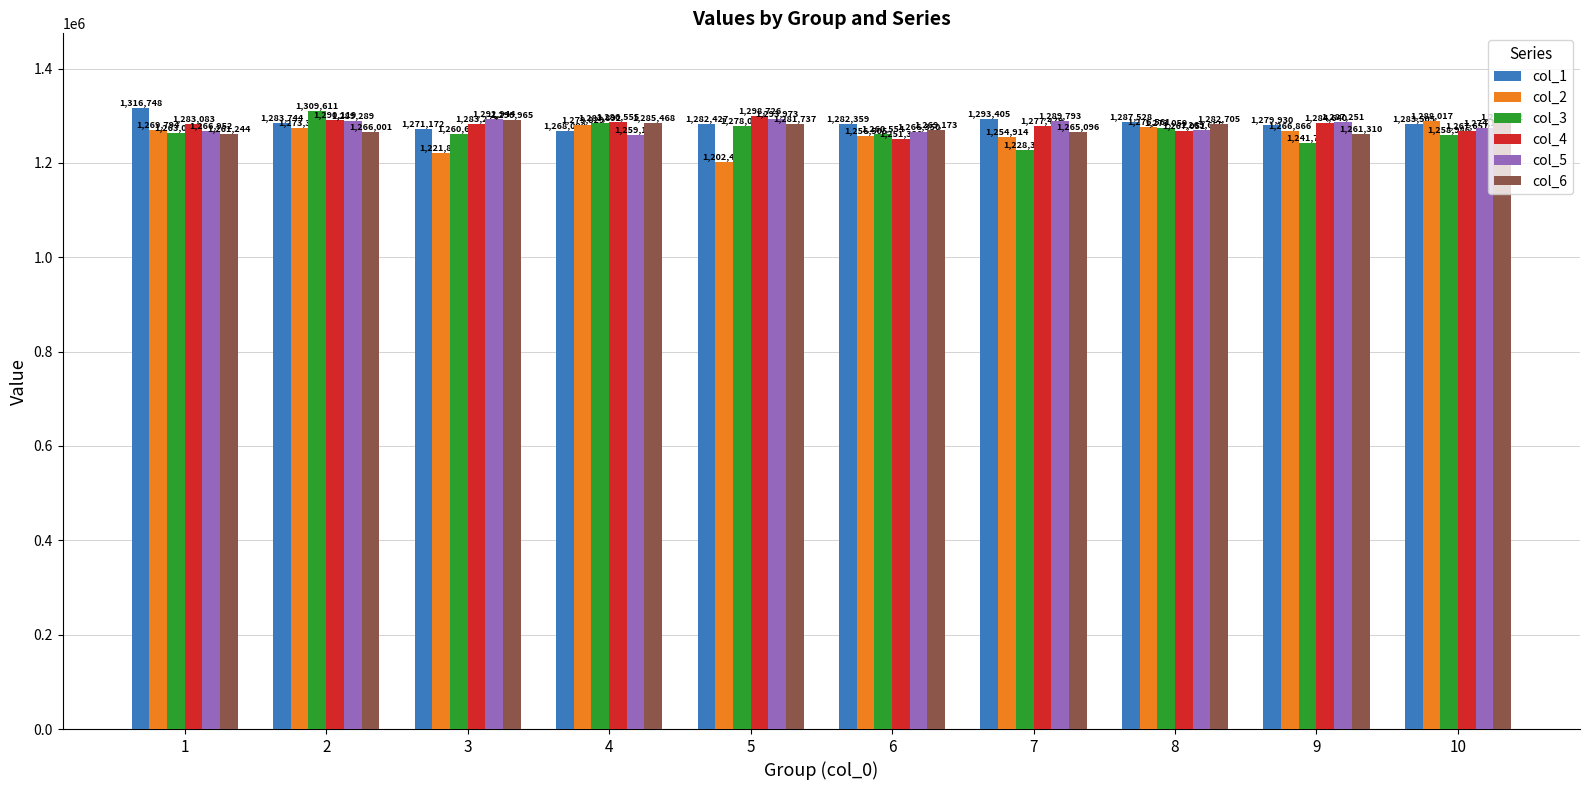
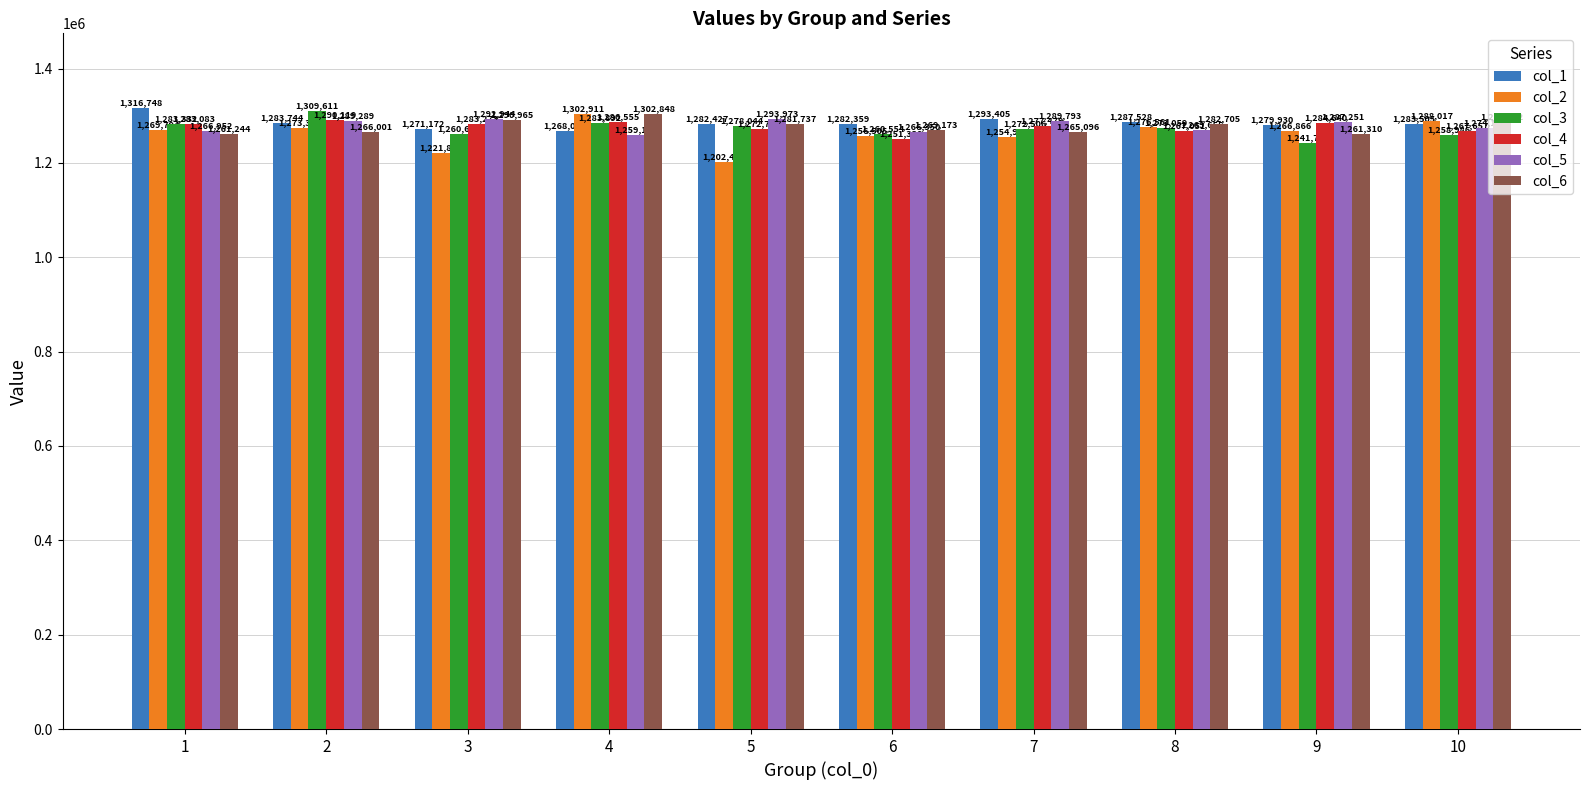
col_3, 1: 1,263,093 -> 1,283,332
col_2, 4: 1,279,829 -> 1,302,911
col_6, 4: 1,285,468 -> 1,302,848
col_4, 5: 1,298,726 -> 1,272,765
col_3, 7: 1,228,309 -> 1,272,506
